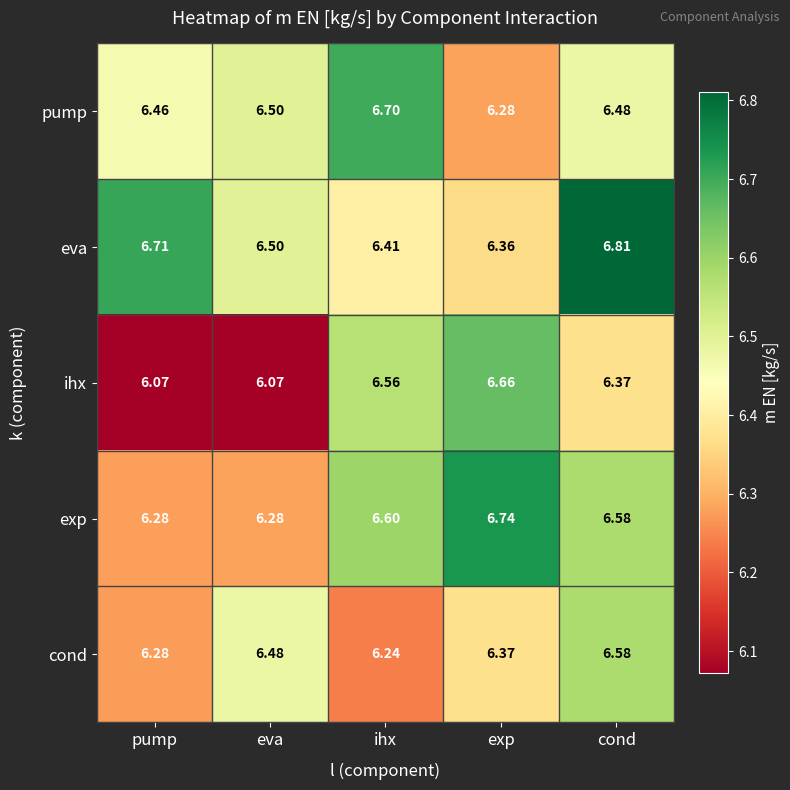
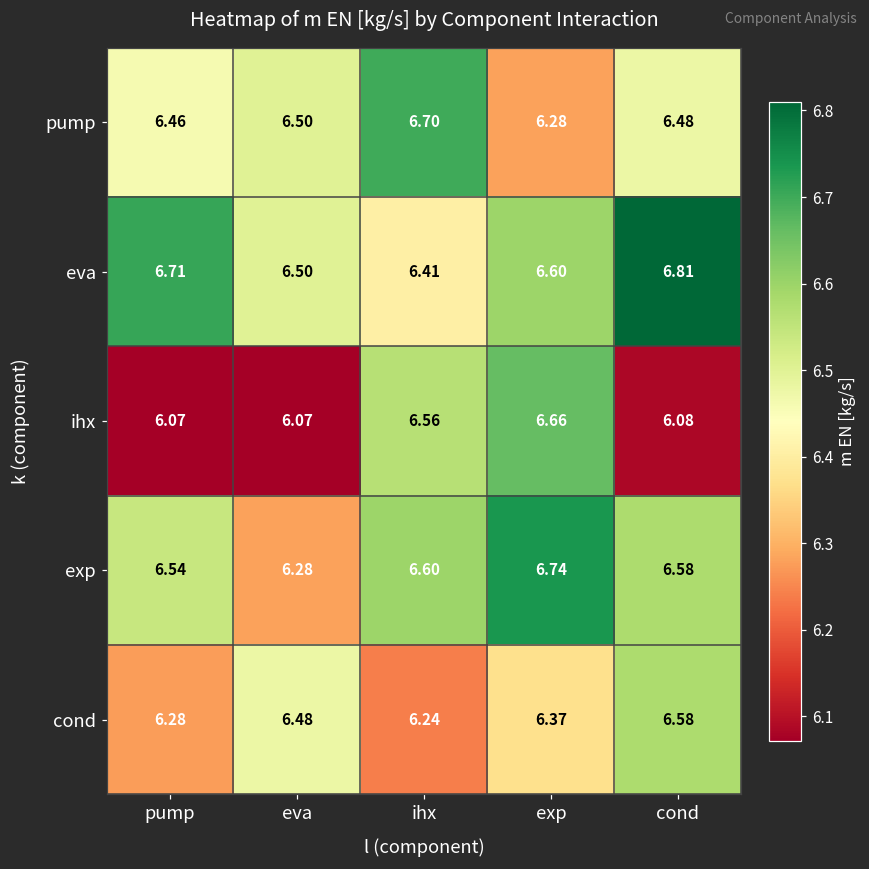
eva, exp: 6.36 -> 6.60
ihx, cond: 6.37 -> 6.08
exp, pump: 6.28 -> 6.54
